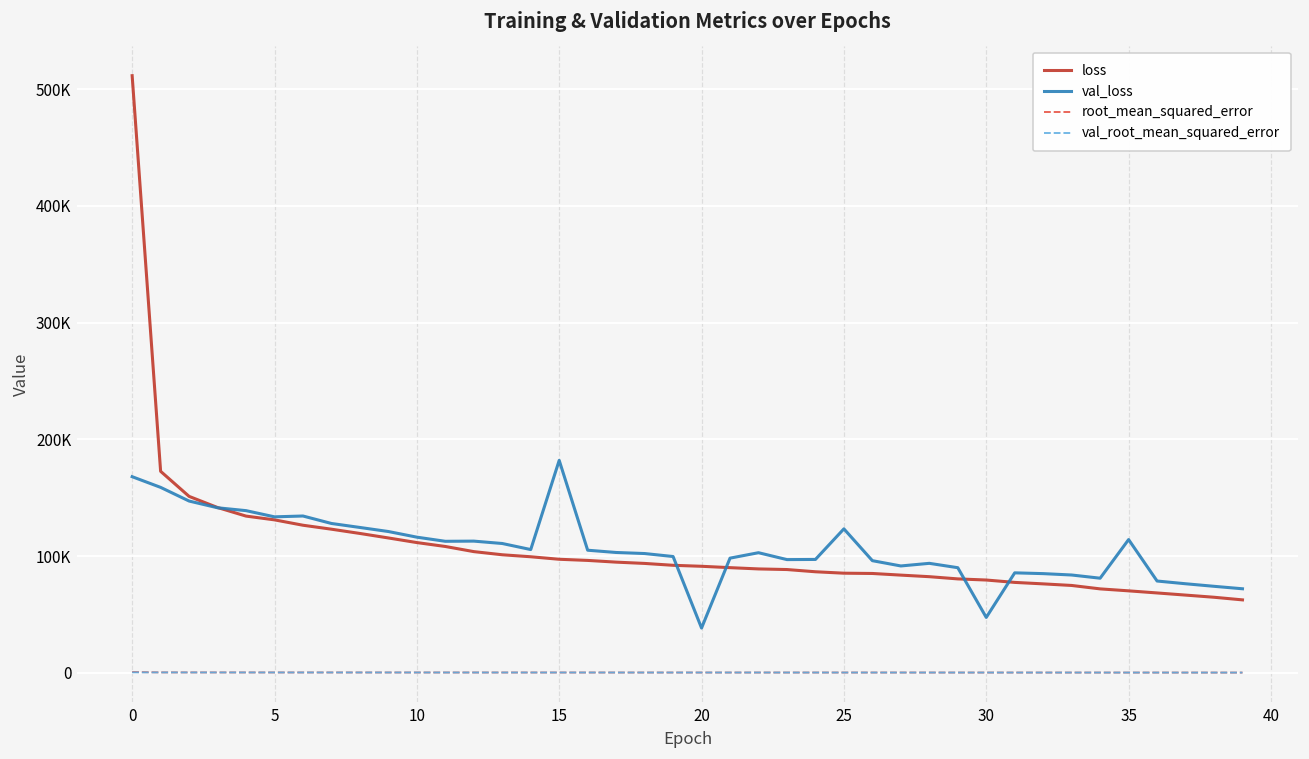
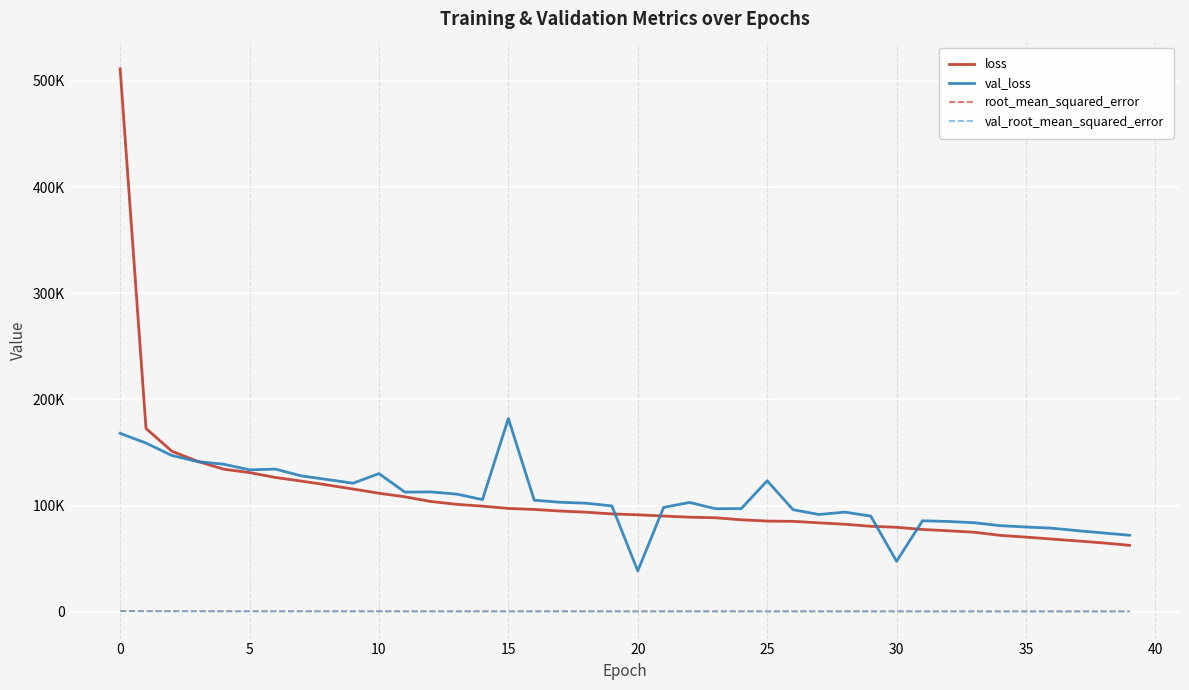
val_loss, 10: 116000 -> 130000
val_loss, 35: 114000 -> 80000
